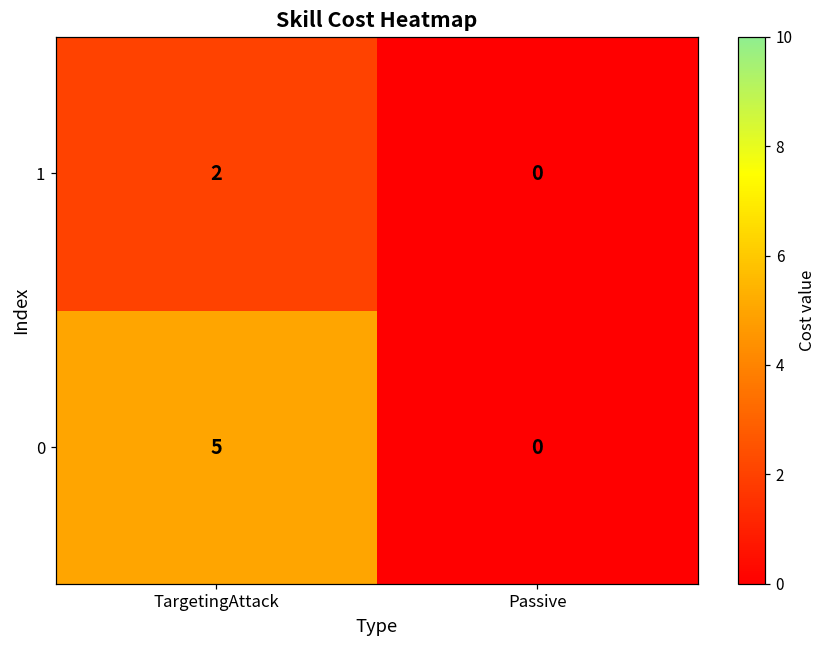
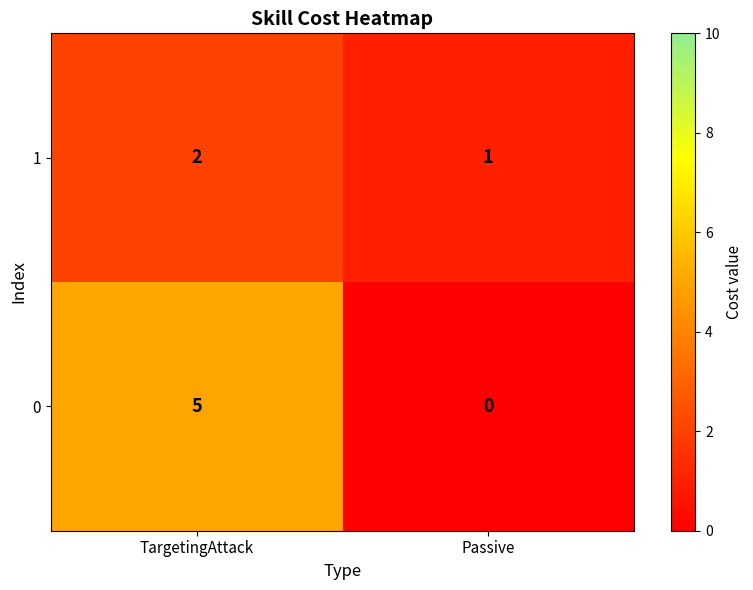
1, Passive: 0 -> 1
